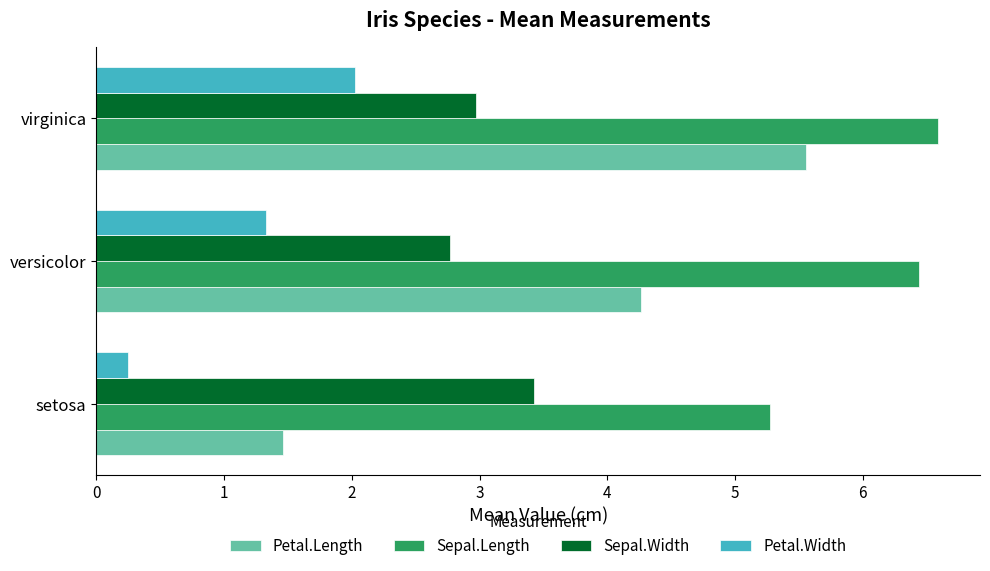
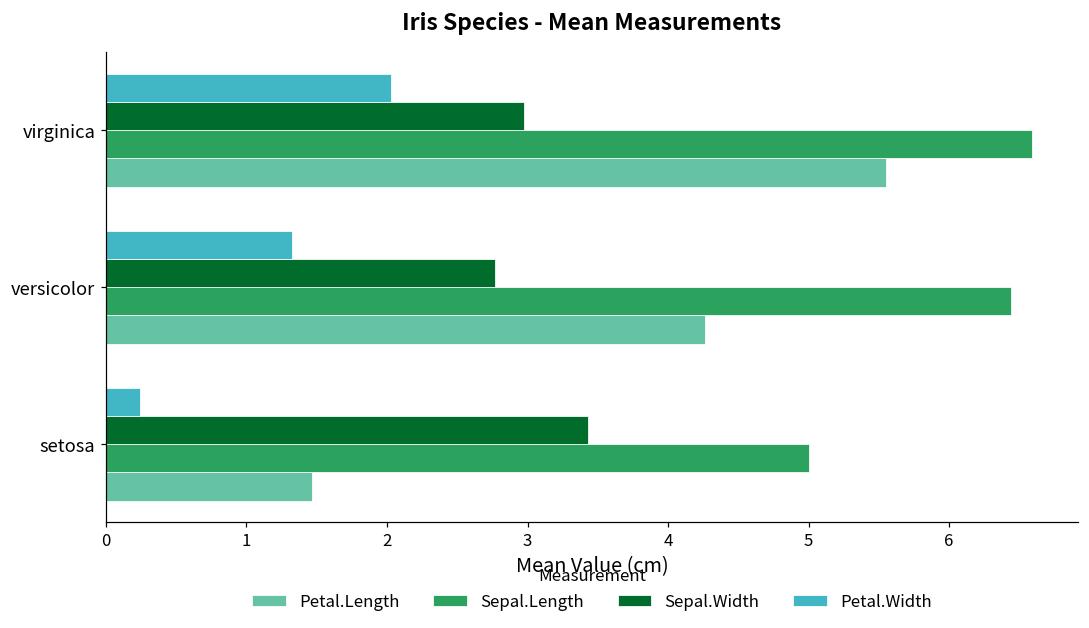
Sepal.Length, setosa: 5.27 -> 5.01
